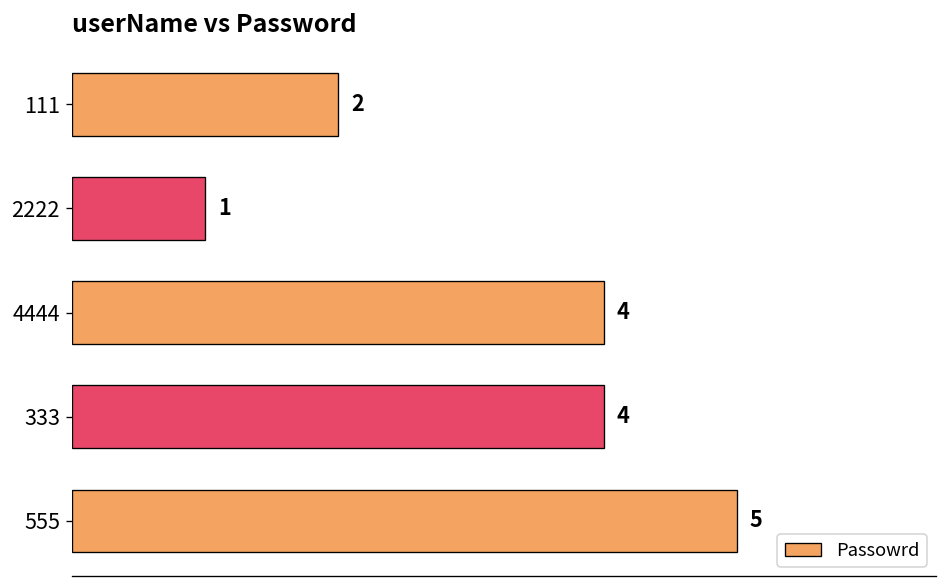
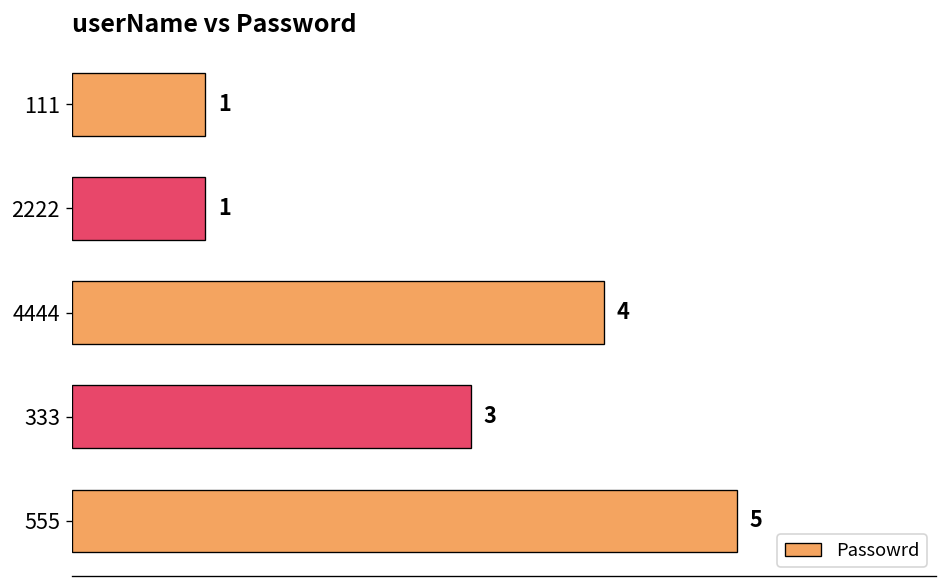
111: 2 -> 1
333: 4 -> 3
